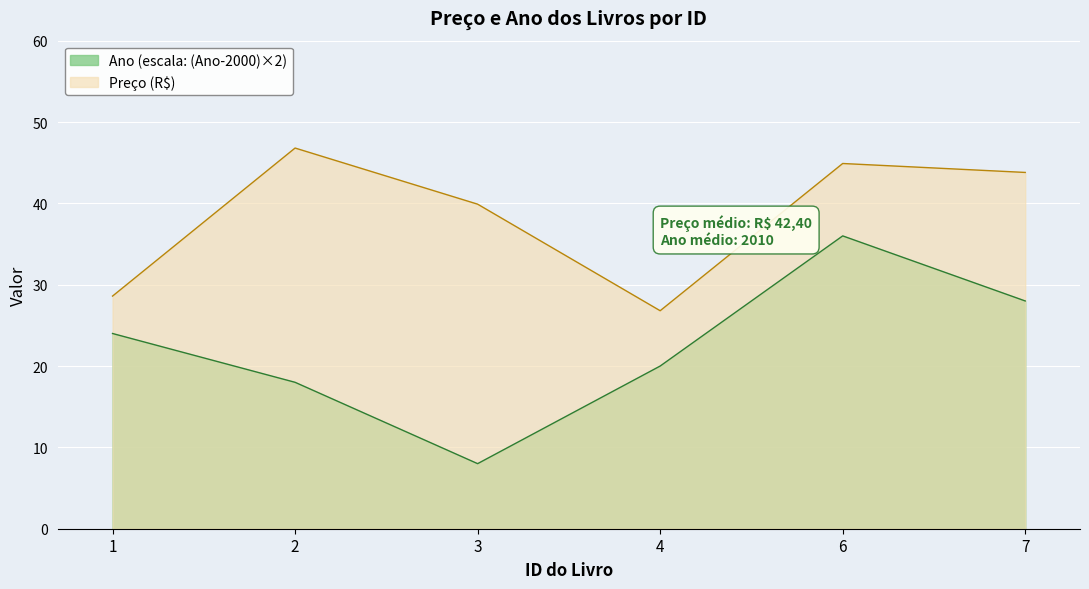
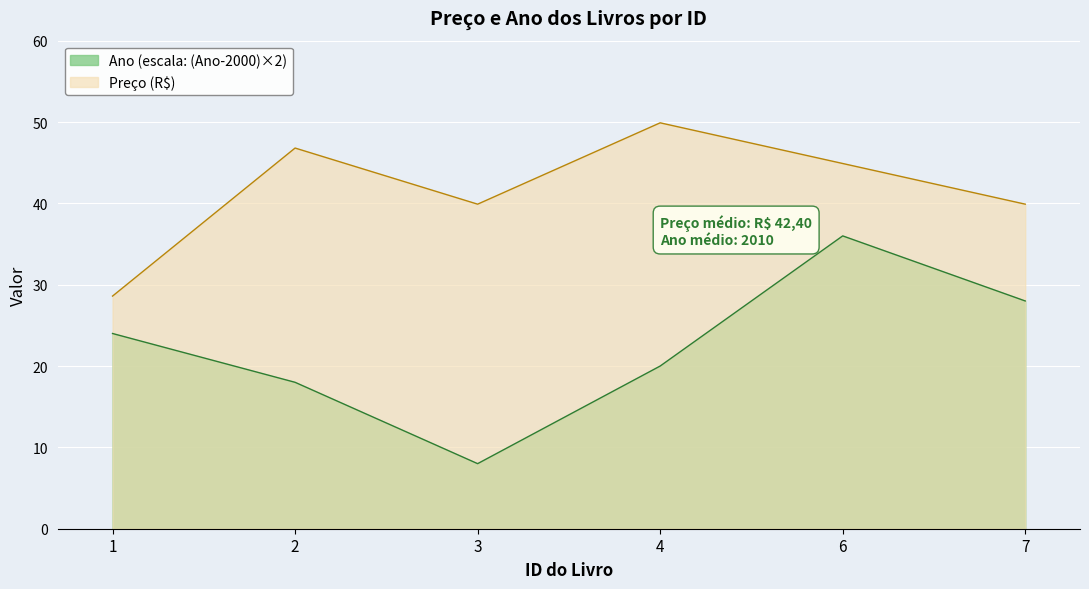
Preço (R$), 4: 27 -> 50
Preço (R$), 7: 44 -> 40
